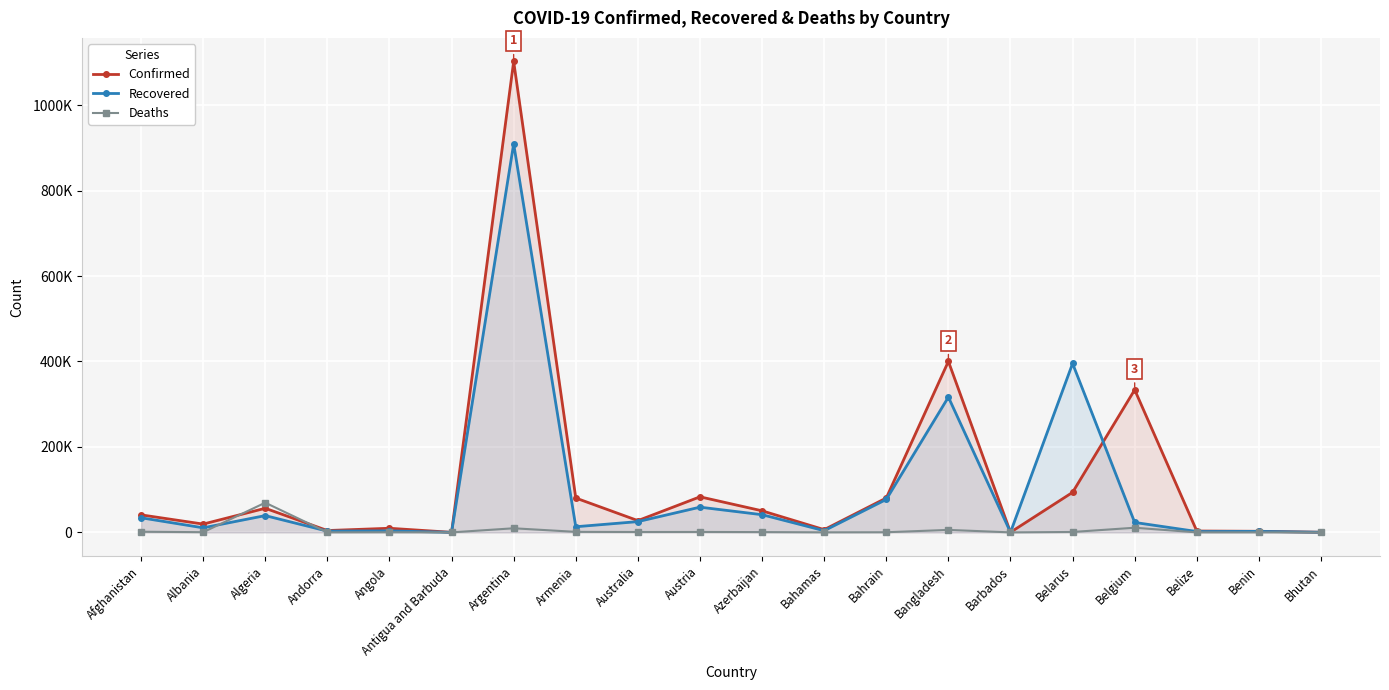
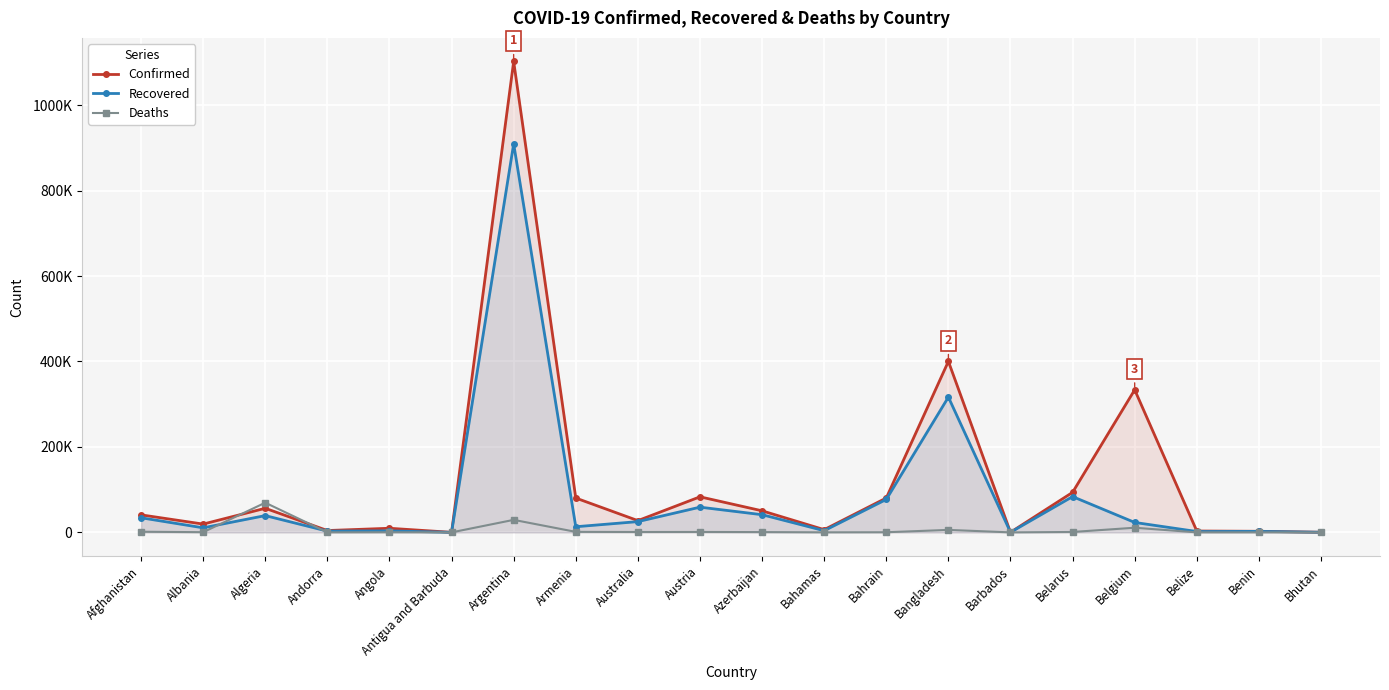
Deaths, Argentina: 10000 -> 30000
Recovered, Belarus: 400000 -> 80000
